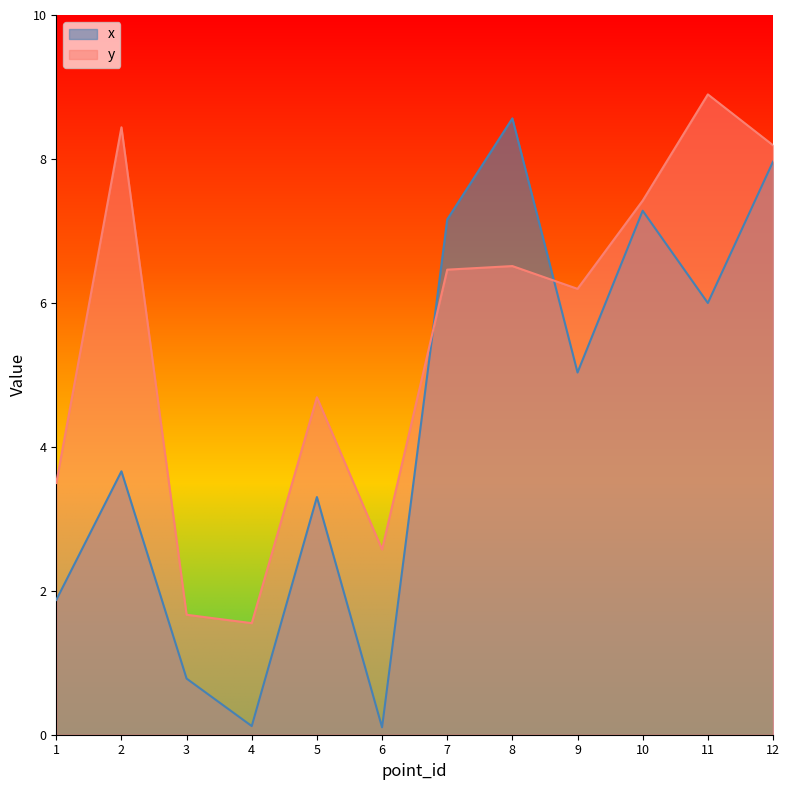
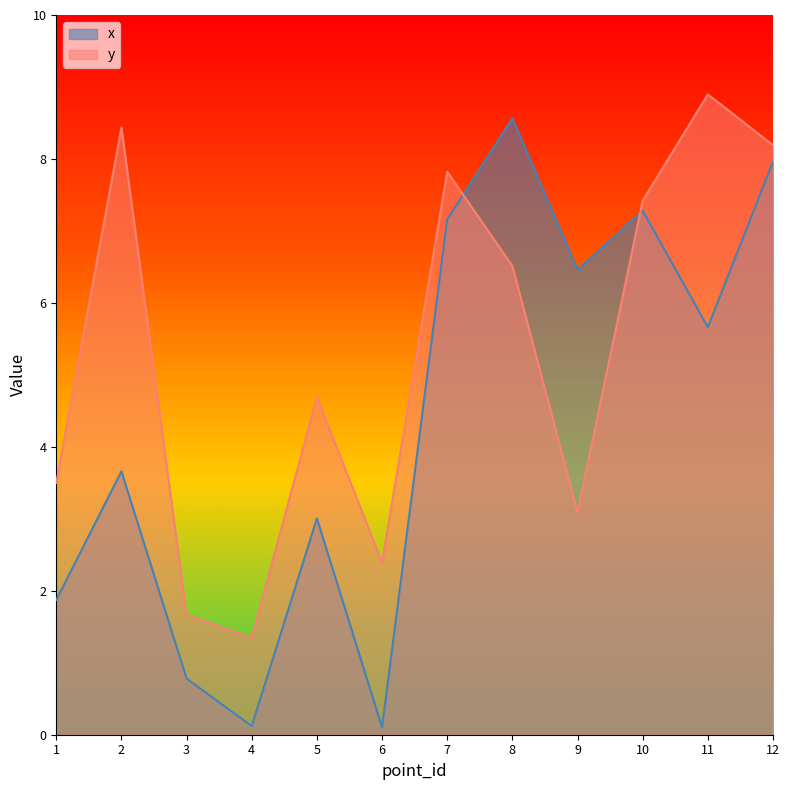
y, 4: 1.6 -> 1.3
x, 5: 3.3 -> 3.0
y, 6: 2.6 -> 2.4
y, 7: 6.5 -> 7.8
x, 9: 5.0 -> 6.5
y, 9: 6.2 -> 3.1
x, 11: 6.0 -> 5.7
